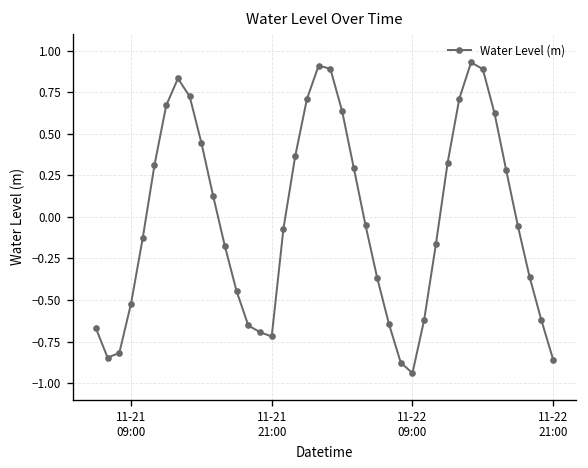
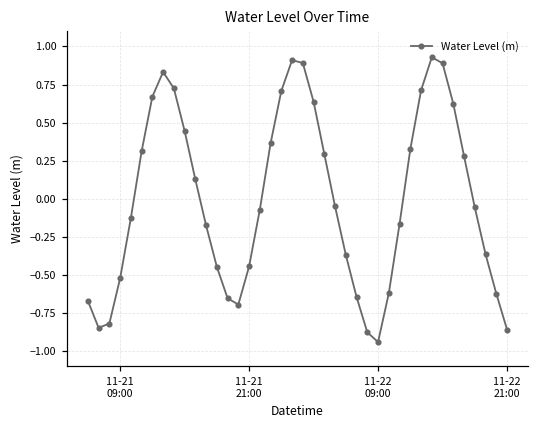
11-21 21:00: -0.72 -> -0.44
